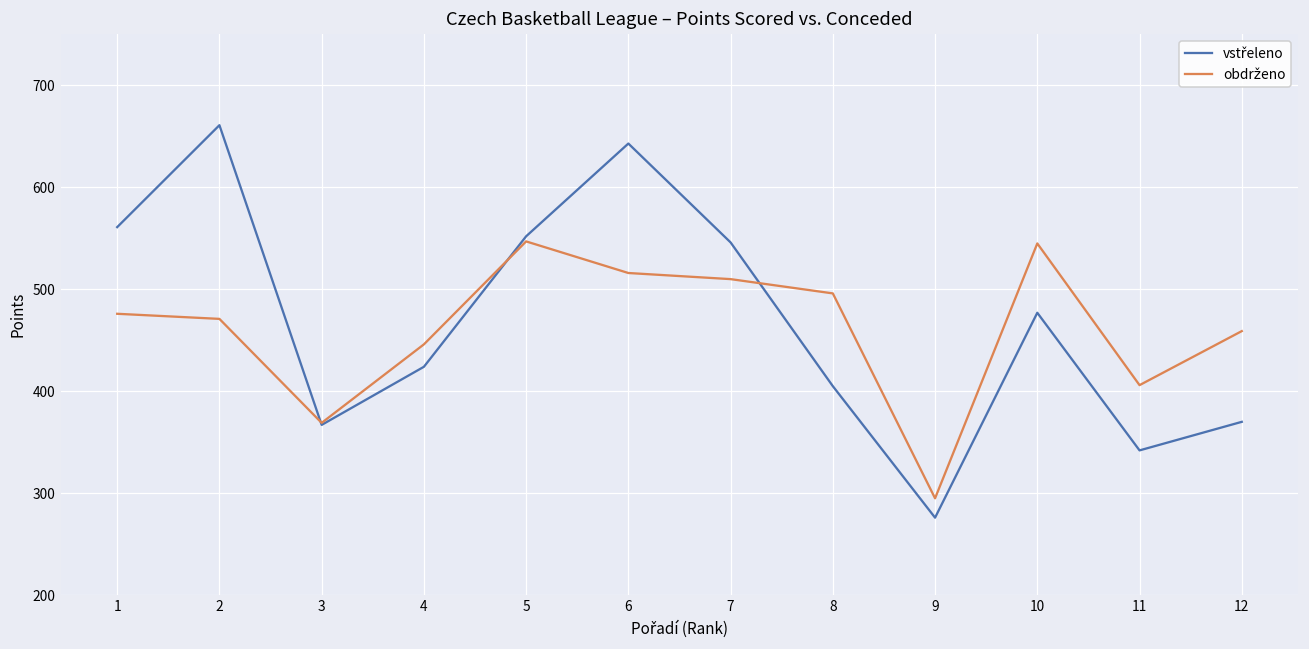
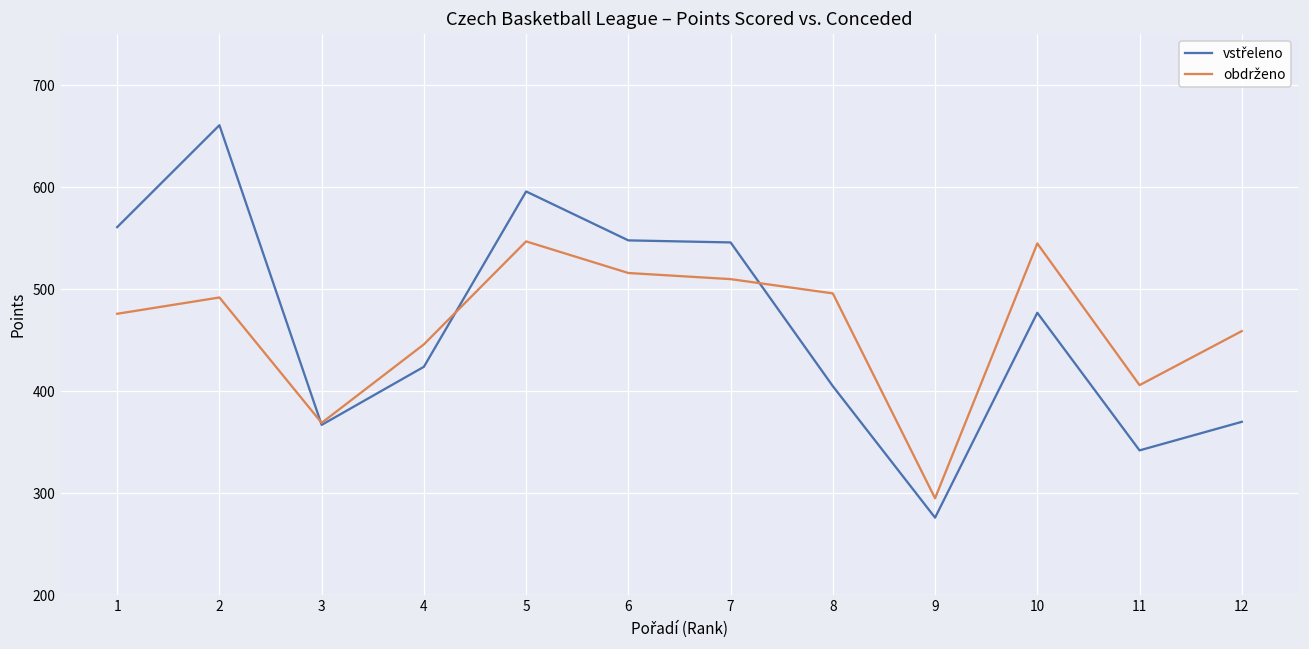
obdrženo, 2: 470 -> 490
vstřeleno, 5: 550 -> 600
vstřeleno, 6: 640 -> 550
